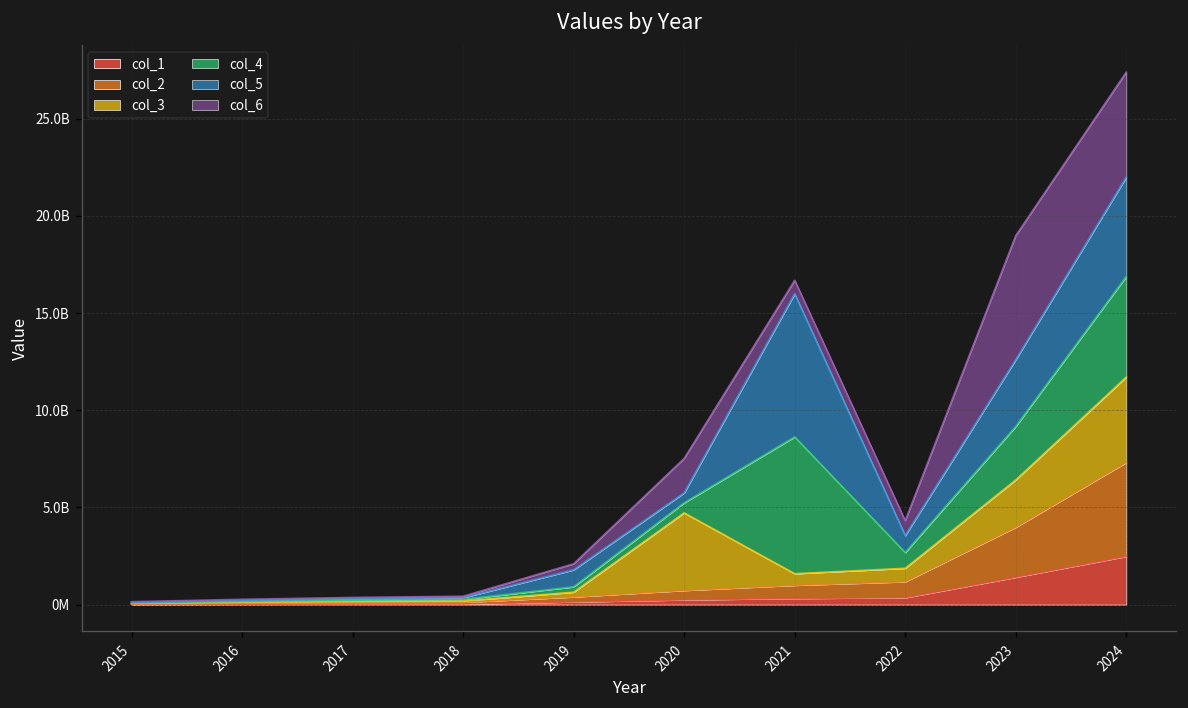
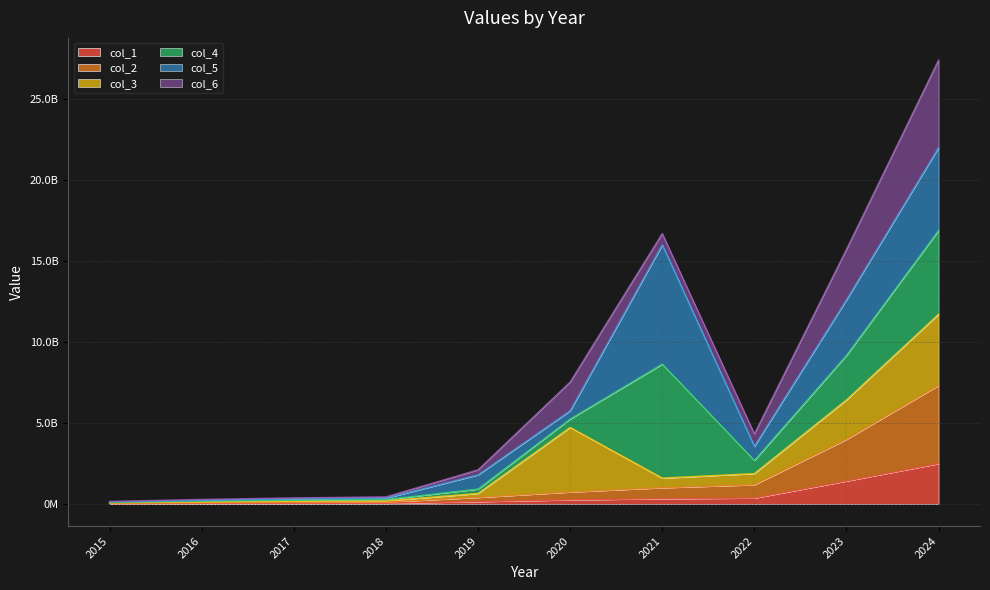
col_6, 2023: 6400000000 -> 3100000000
